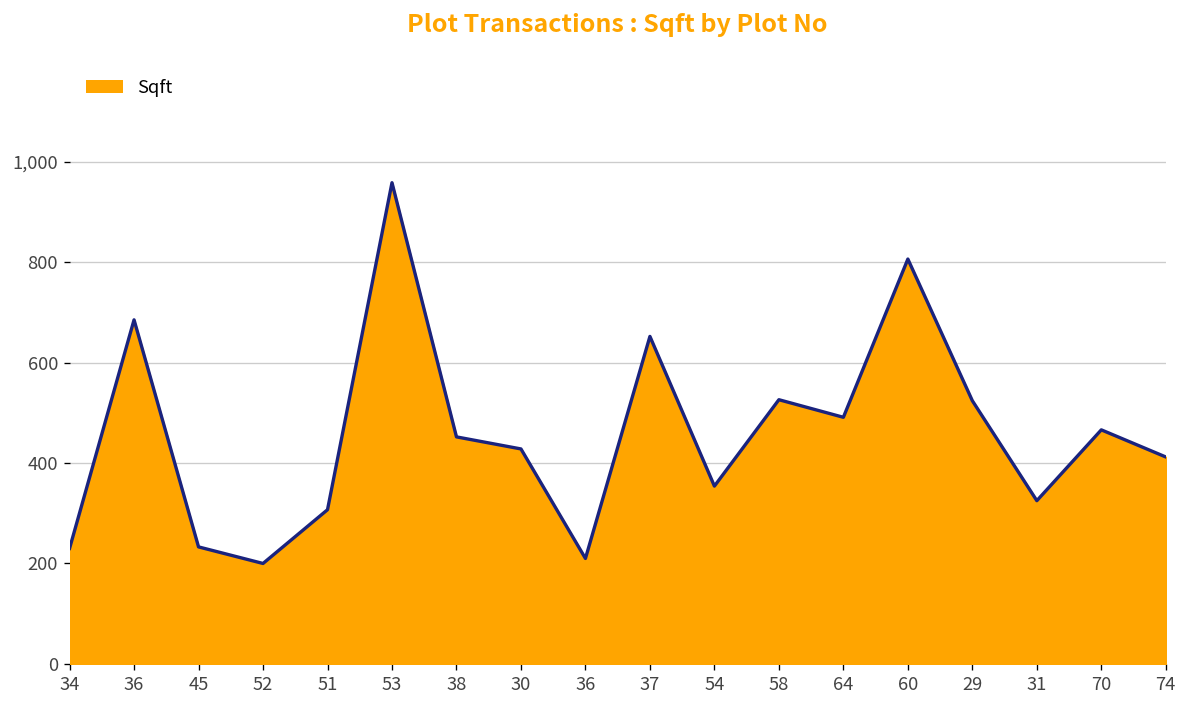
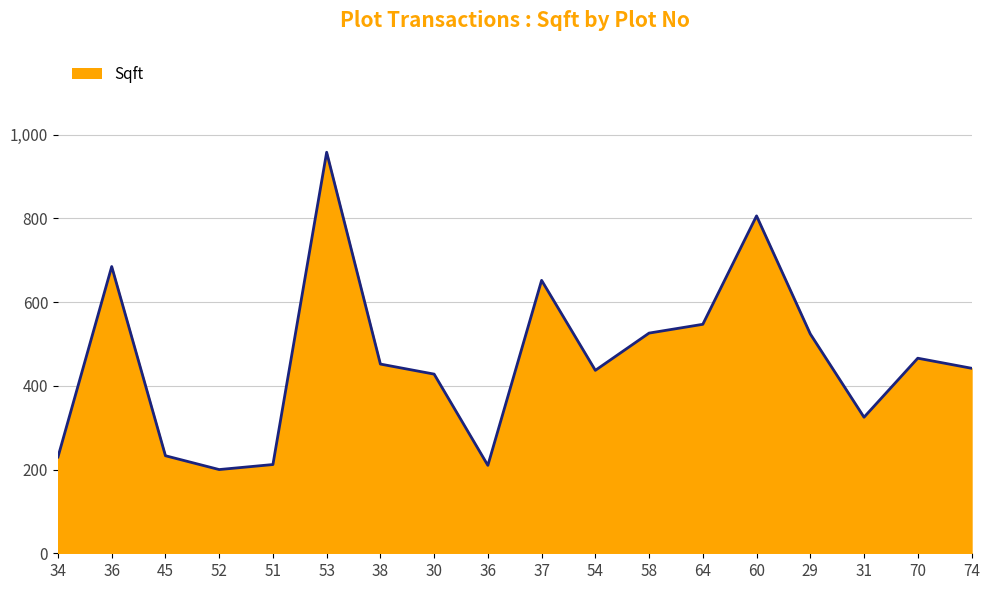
51: 310 -> 210
54: 350 -> 440
64: 490 -> 550
74: 410 -> 440
